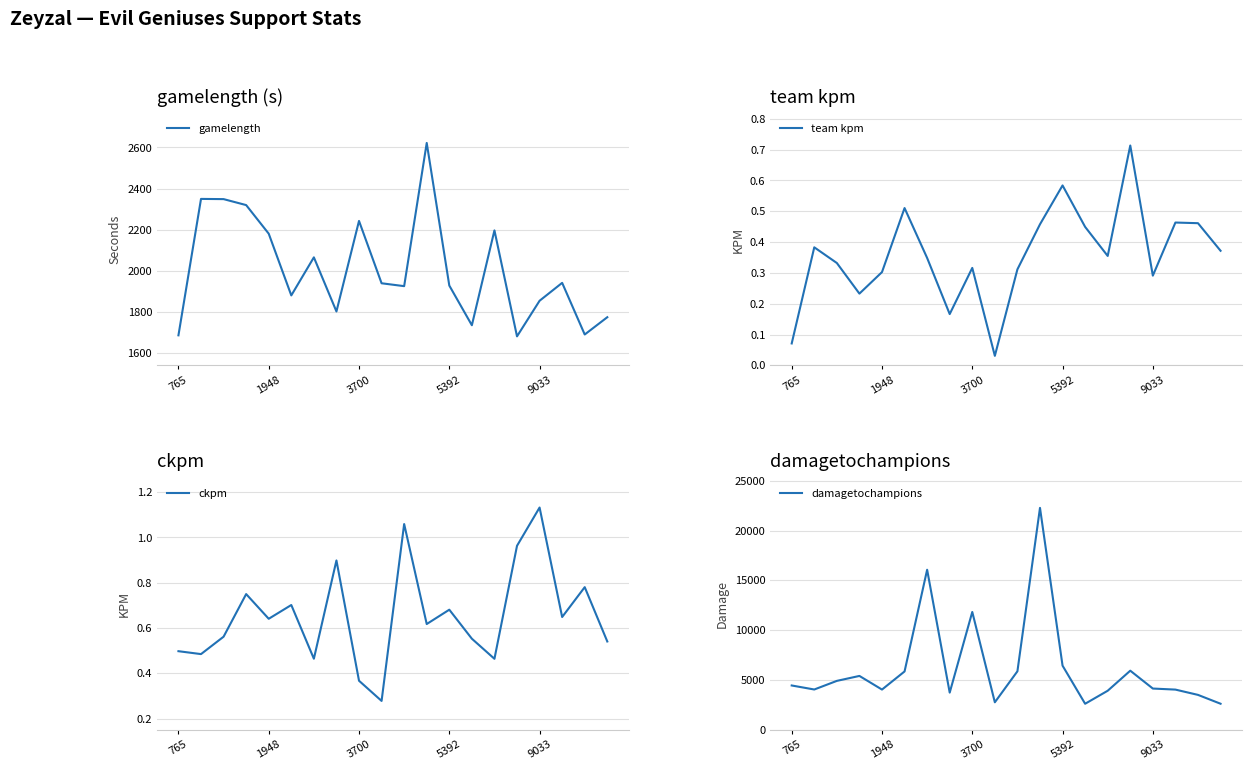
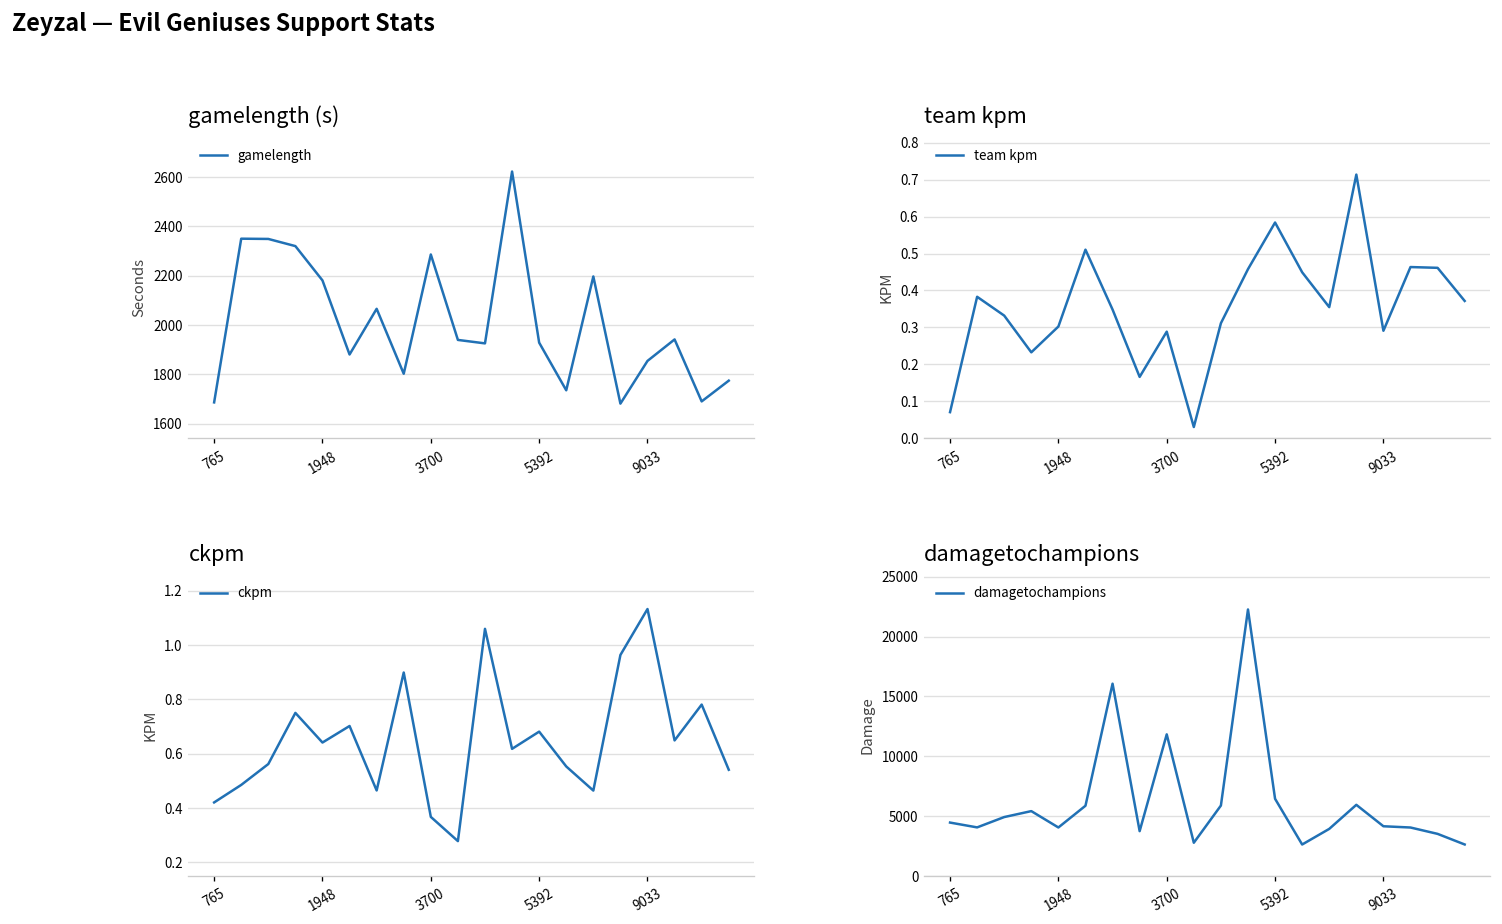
gamelength (s), 3700: 2240 -> 2290
team kpm, 3700: 0.32 -> 0.29
ckpm, 765: 0.50 -> 0.42
